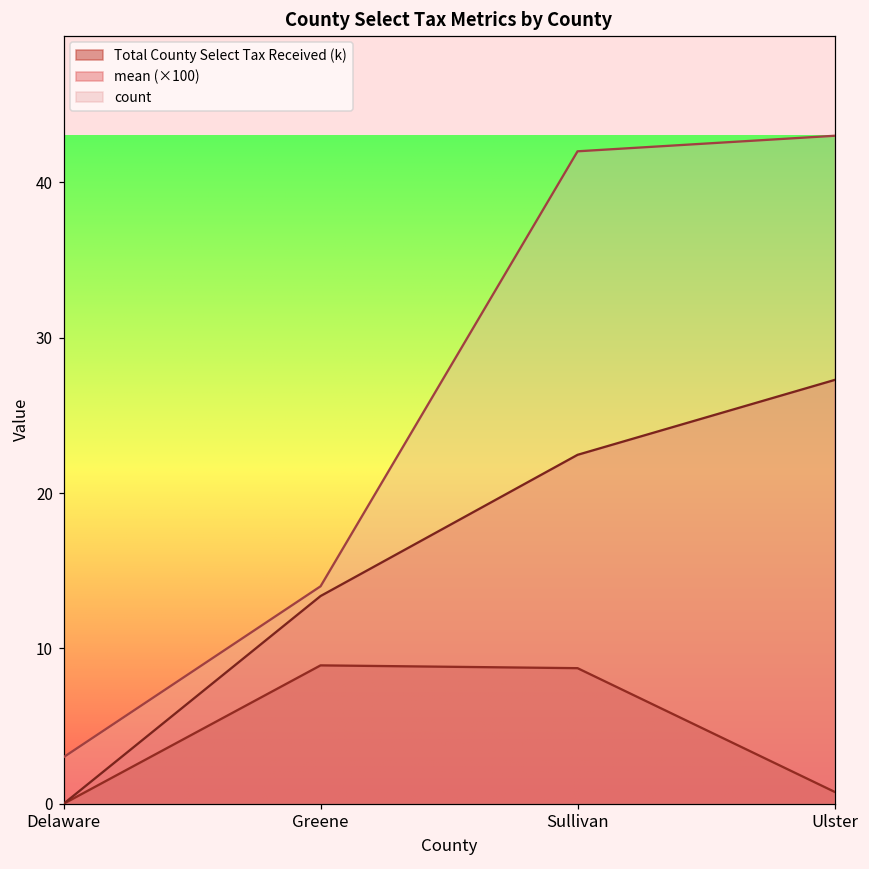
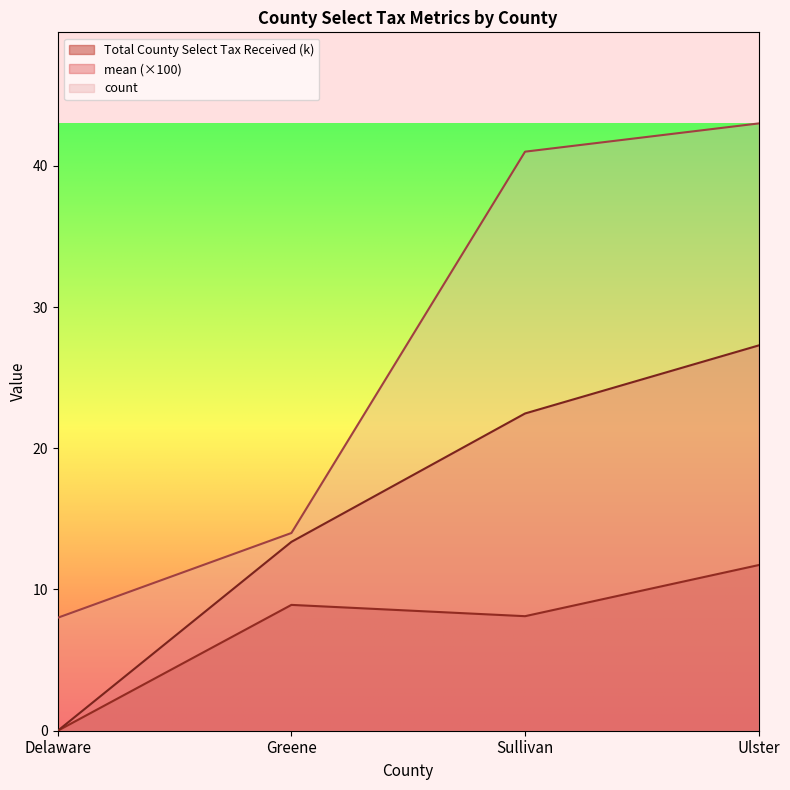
count, Delaware: 3 -> 8
Total County Select Tax Received (k), Sullivan: 8.7 -> 8.1
count, Sullivan: 42 -> 41
Total County Select Tax Received (k), Ulster: 0.8 -> 11.7
